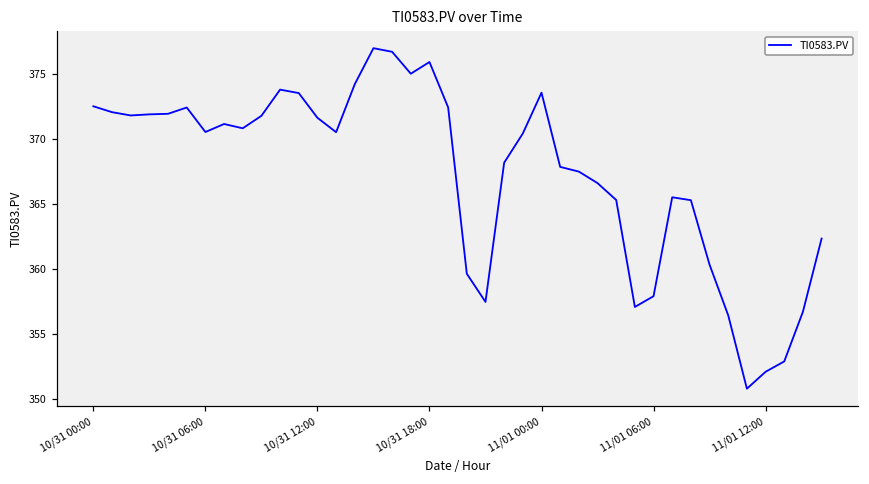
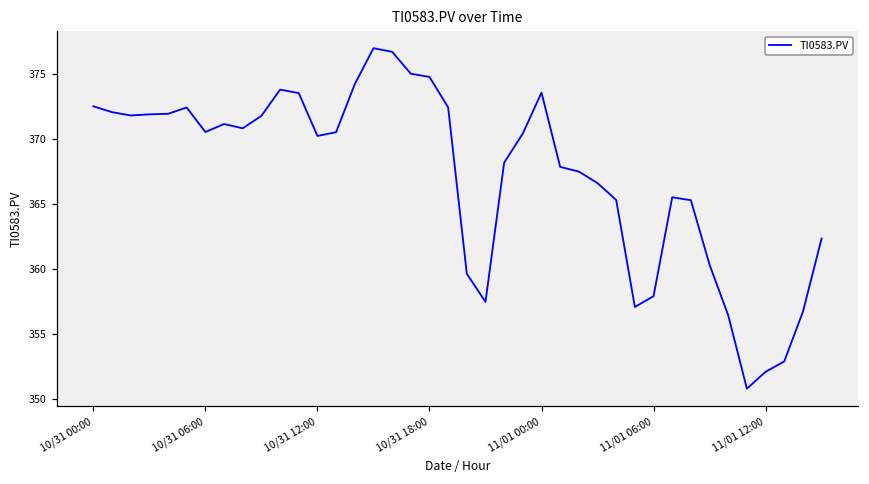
10/31 12:00: 371.6 -> 370.2
10/31 18:00: 375.9 -> 374.8
